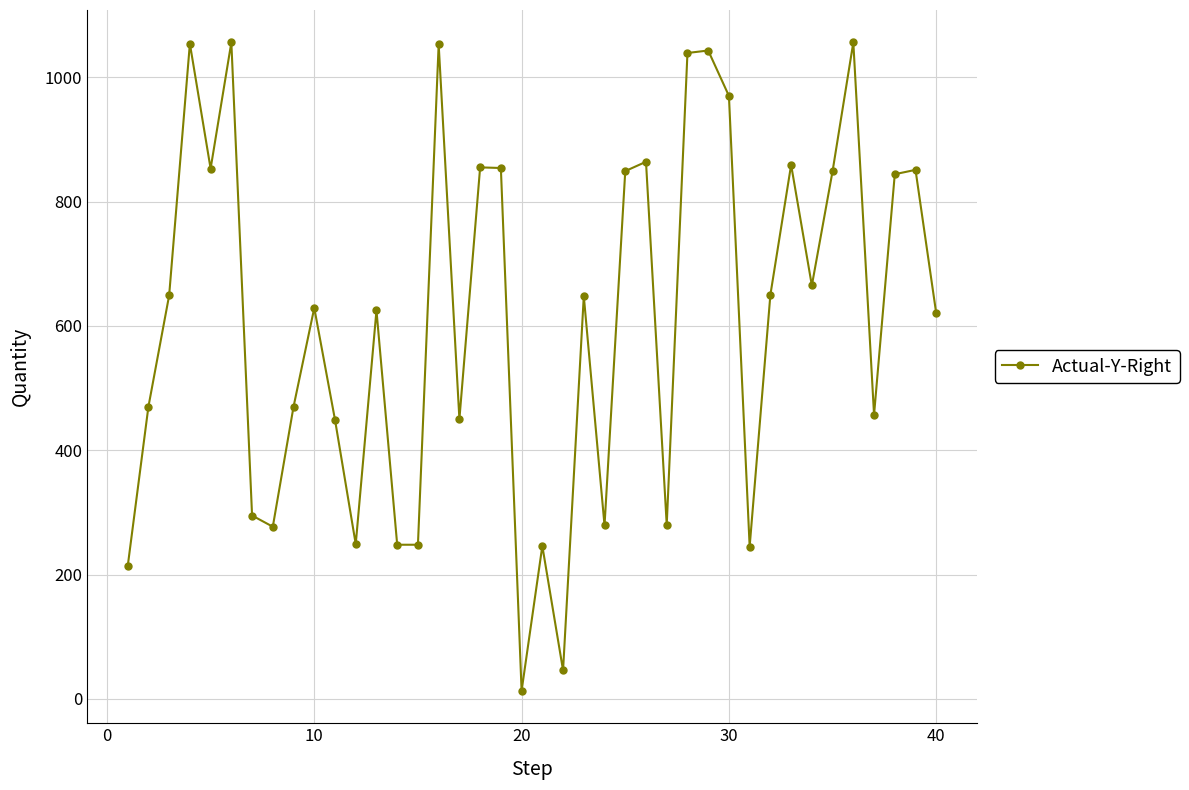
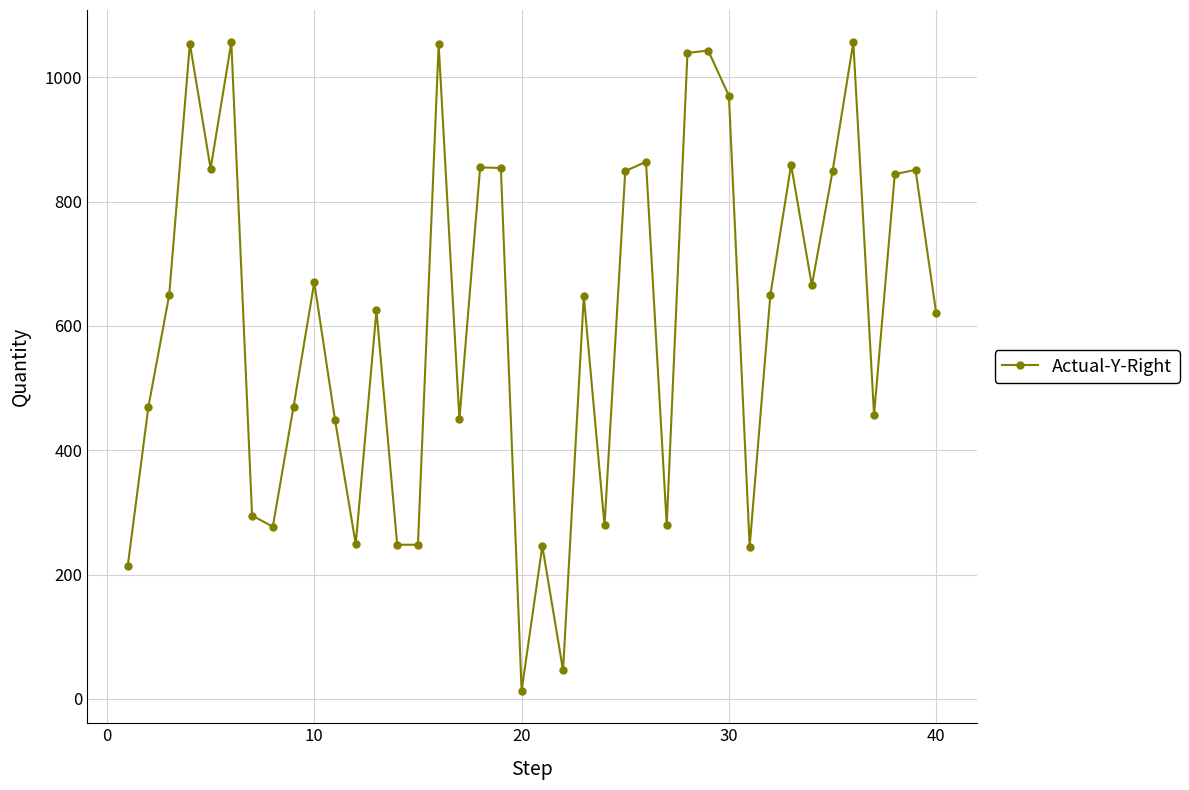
10: 630 -> 670
